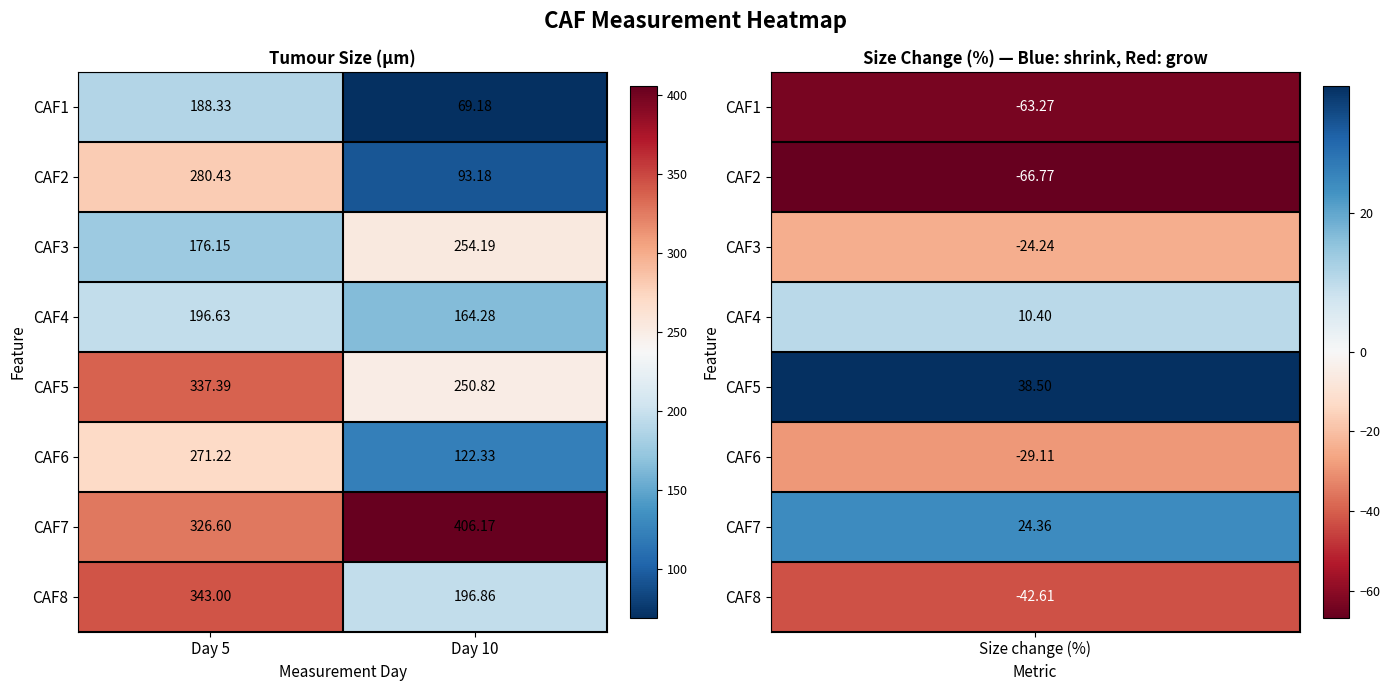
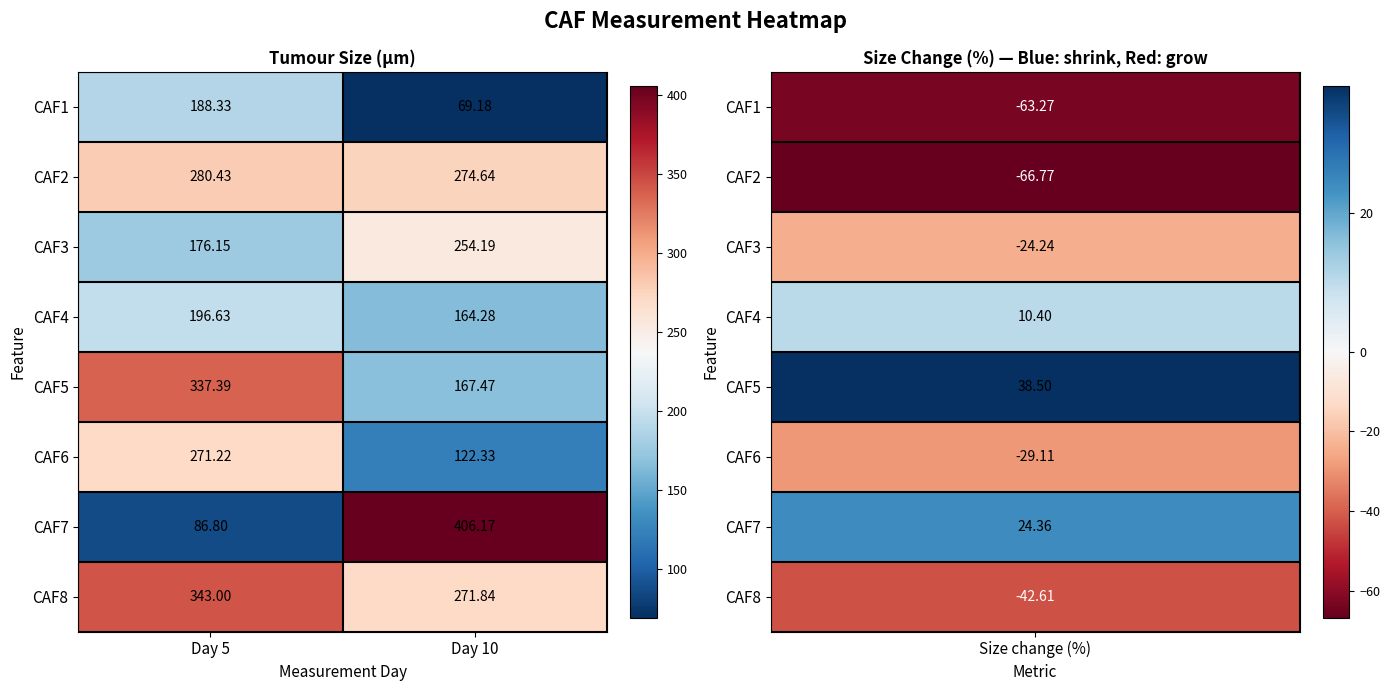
Tumour Size (µm), CAF2, Day 10: 93.18 -> 274.64
Tumour Size (µm), CAF5, Day 10: 250.82 -> 167.47
Tumour Size (µm), CAF7, Day 5: 326.60 -> 86.80
Tumour Size (µm), CAF8, Day 10: 196.86 -> 271.84
